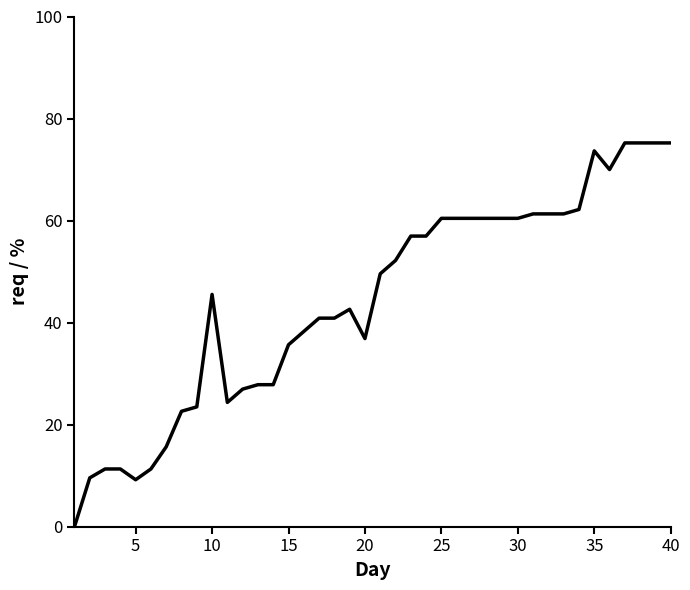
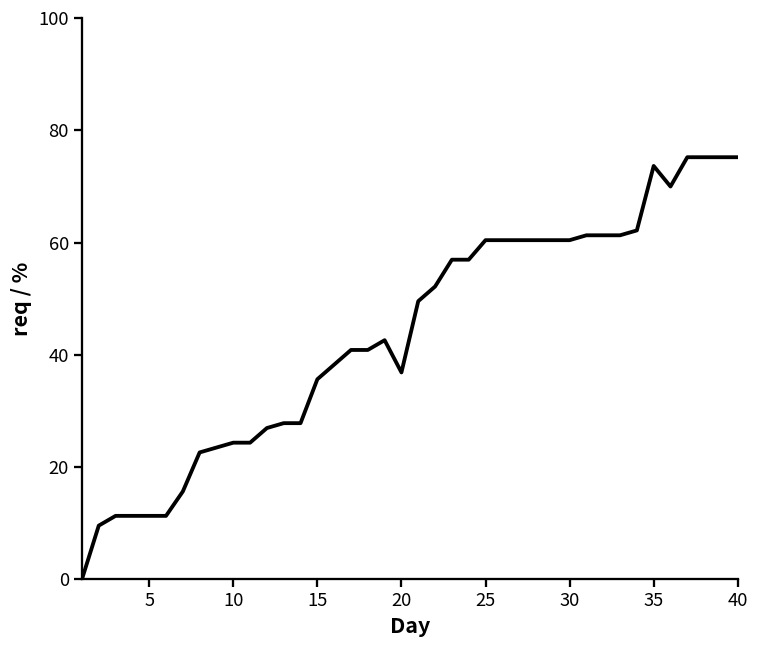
5: 9 -> 11
10: 46 -> 24
